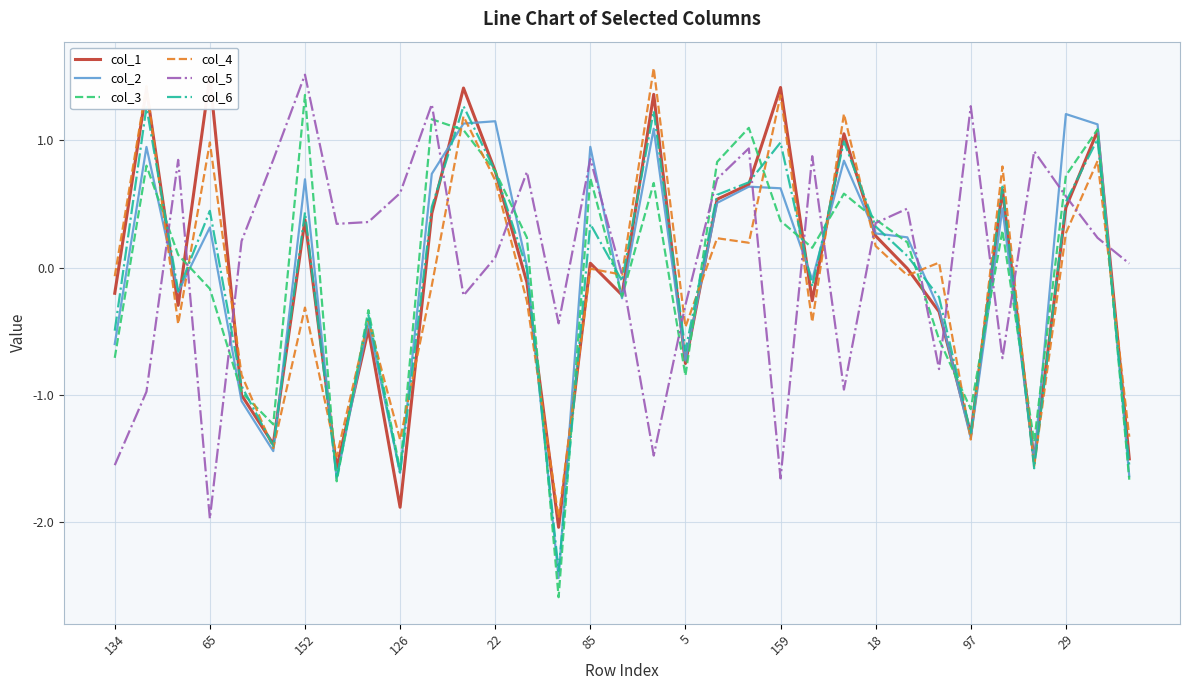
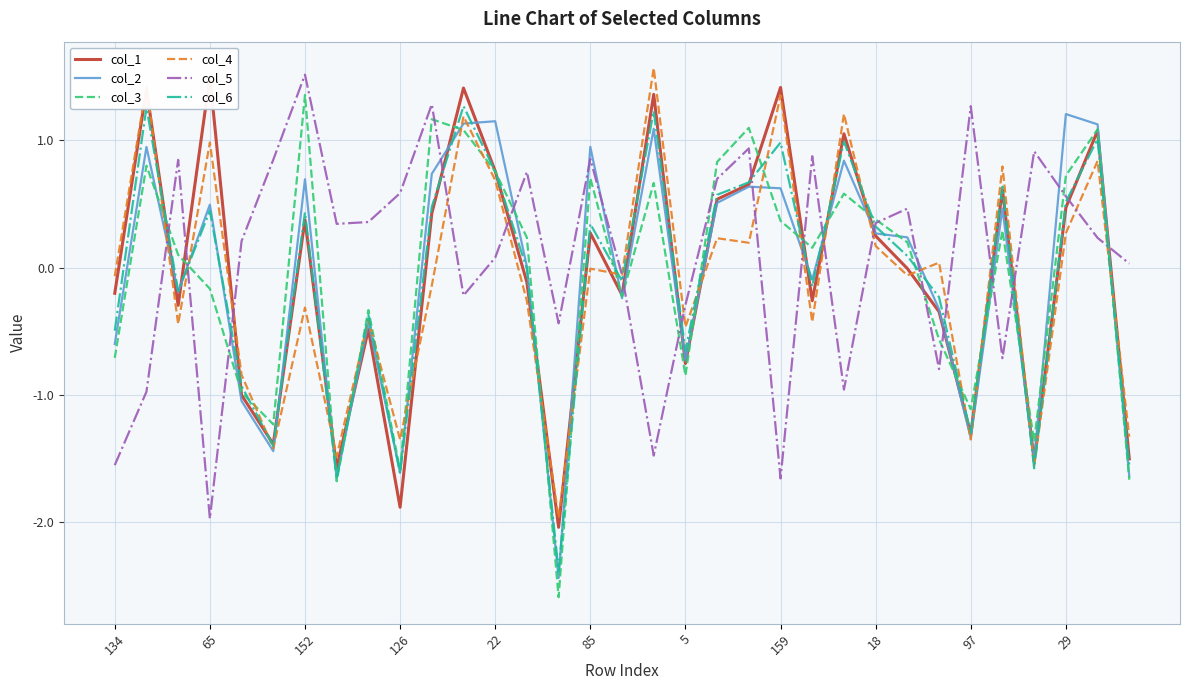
col_2, 65: 0.32 -> 0.49
col_1, 85: 0.03 -> 0.27
